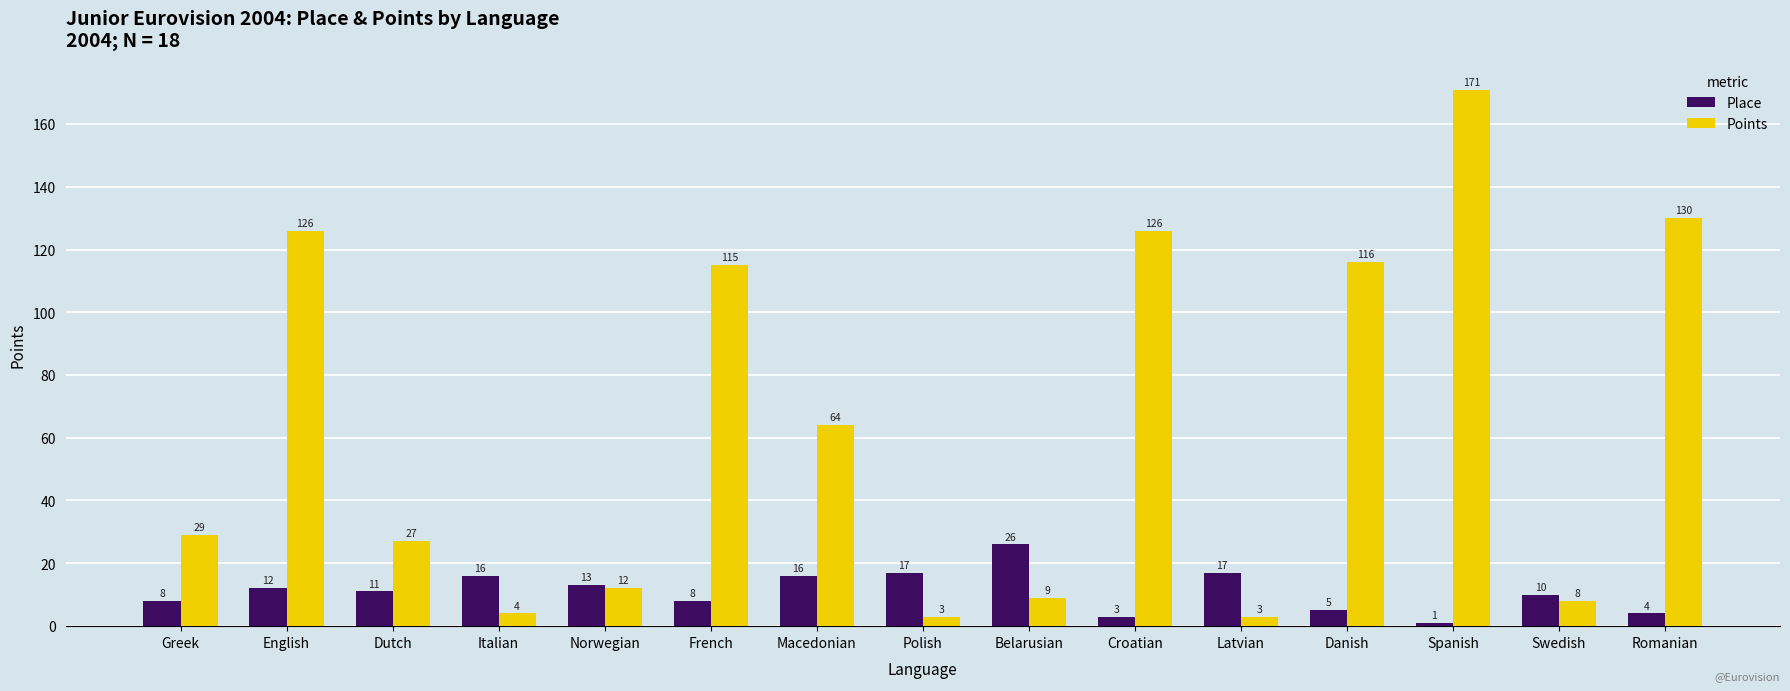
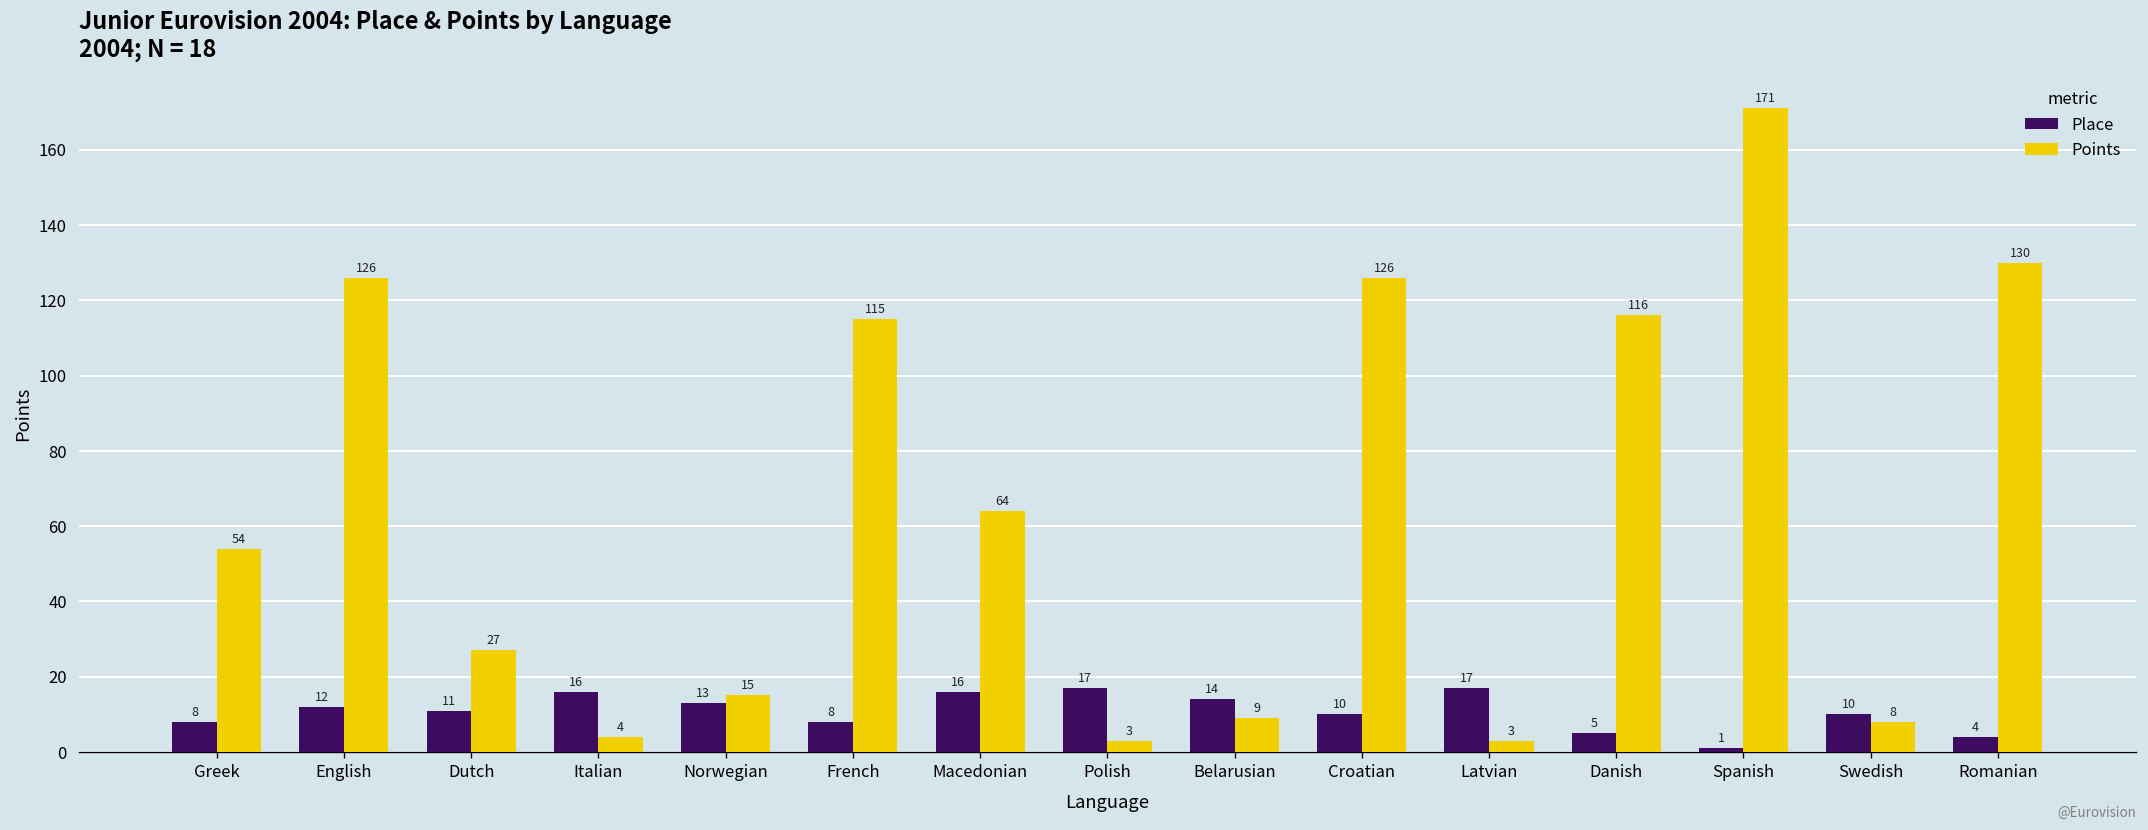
Points, Greek: 29 -> 54
Points, Norwegian: 12 -> 15
Place, Belarusian: 26 -> 14
Place, Croatian: 3 -> 10
